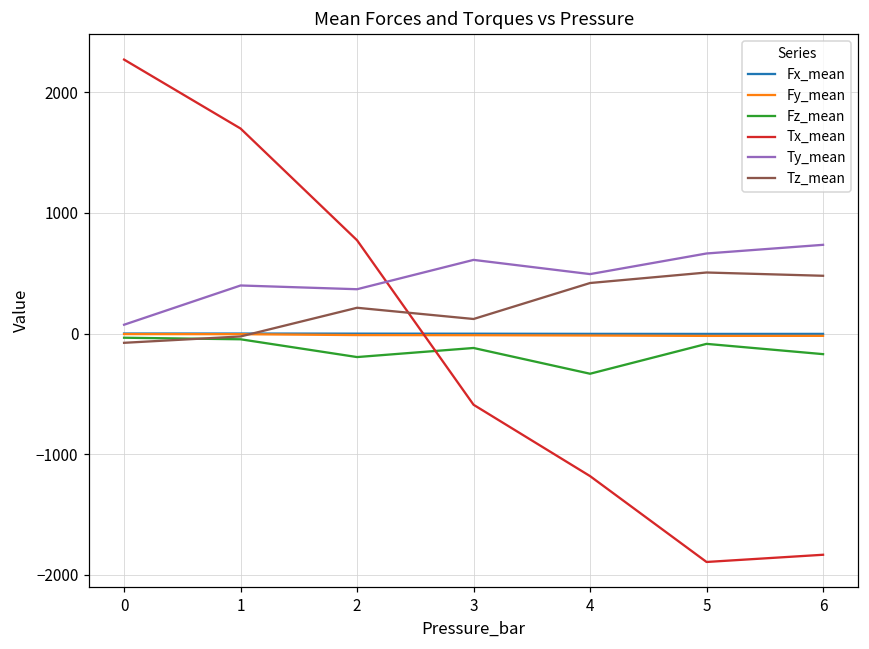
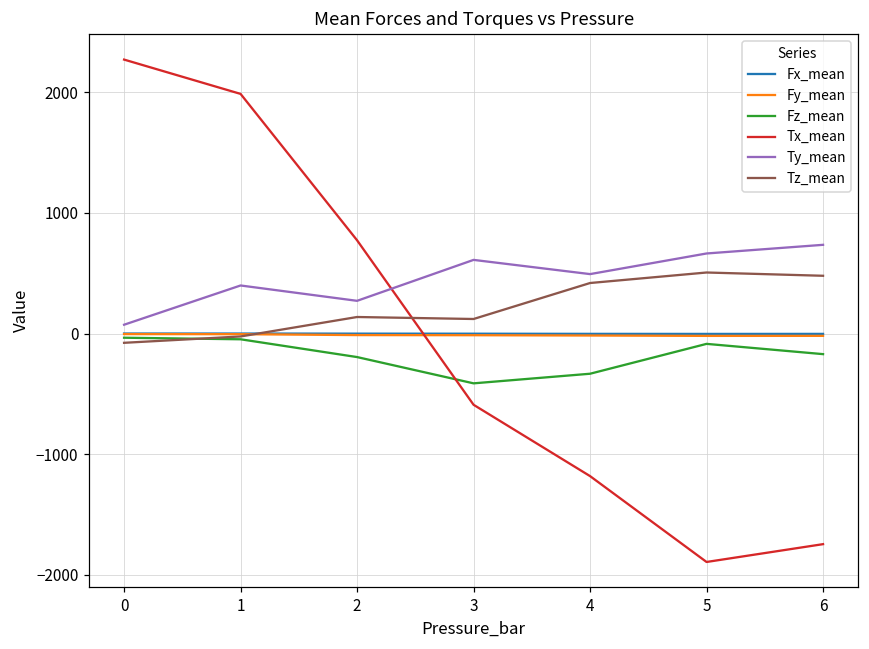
Tx_mean, 1: 1700 -> 1990
Ty_mean, 2: 370 -> 270
Tz_mean, 2: 210 -> 140
Fz_mean, 3: -120 -> -410
Tx_mean, 6: -1830 -> -1750
